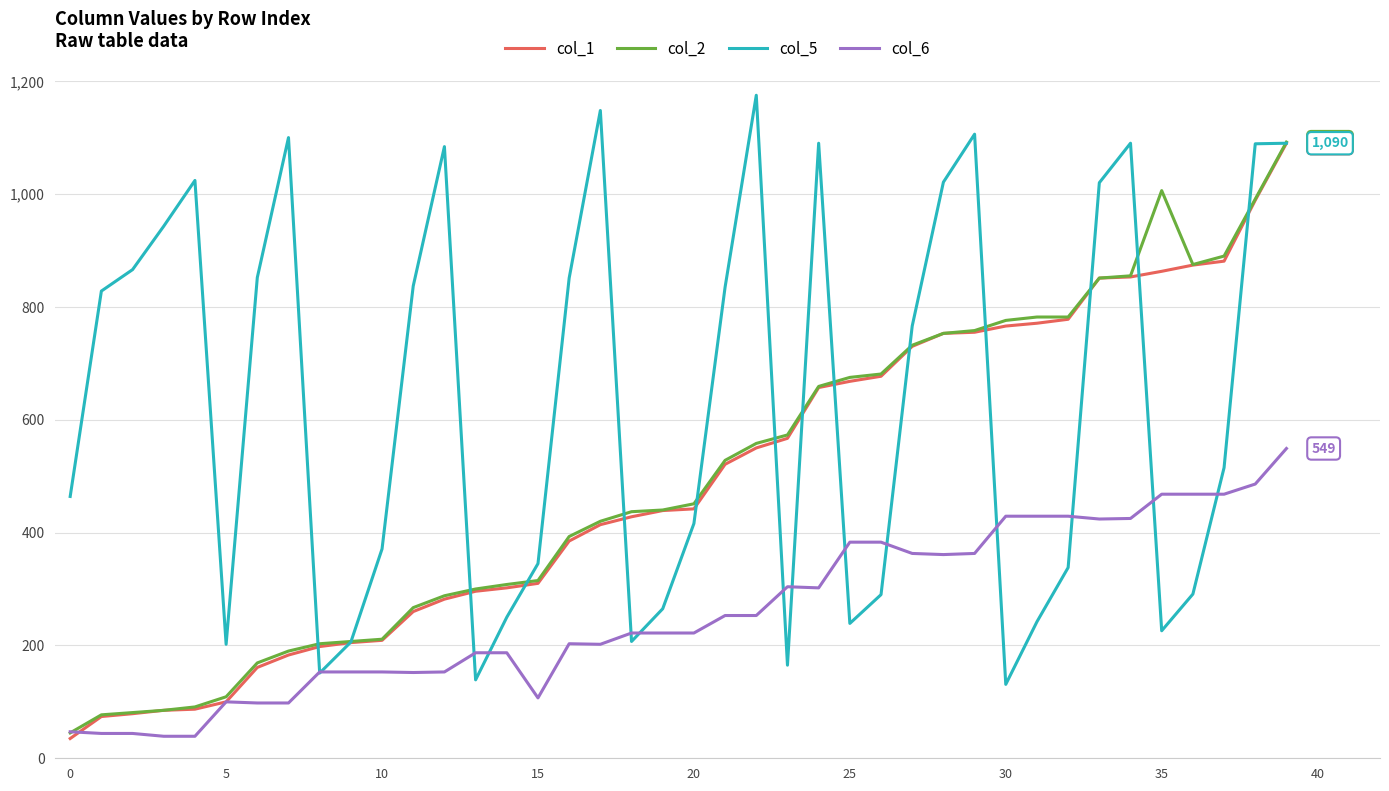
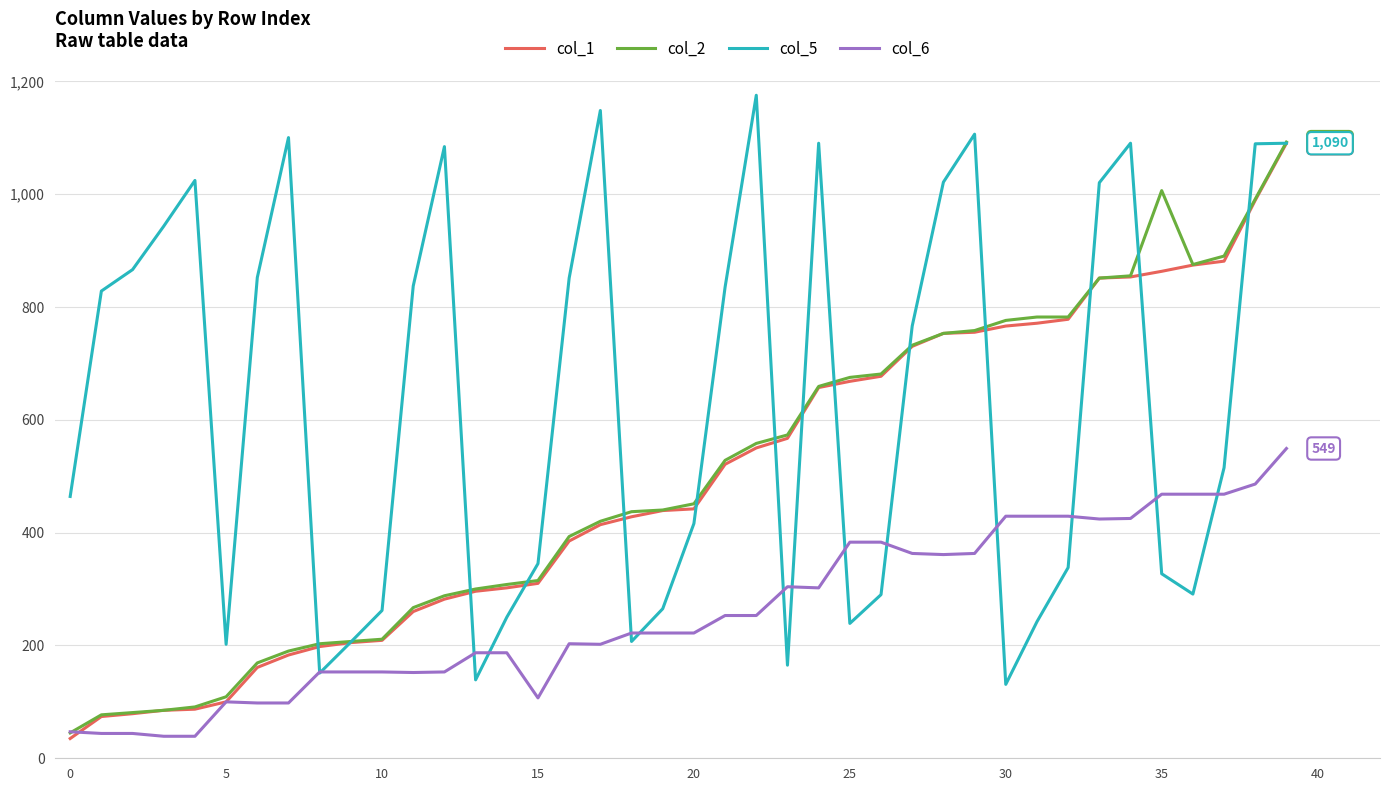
col_5, 10: 370 -> 260
col_5, 35: 230 -> 330
